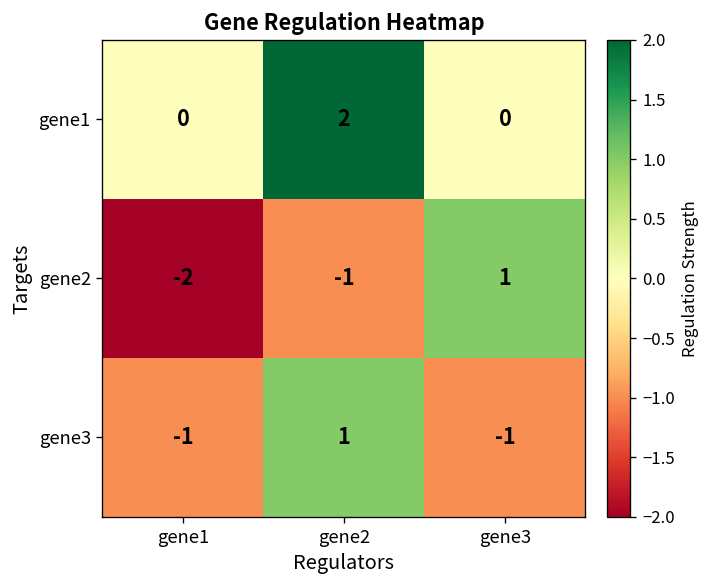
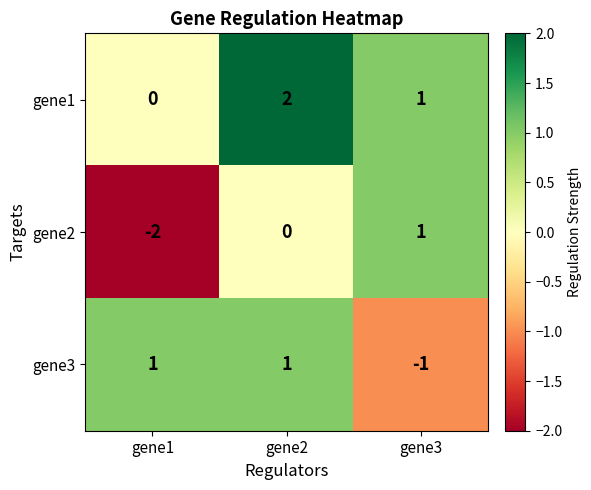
gene1, gene3: 0 -> 1
gene2, gene2: -1 -> 0
gene3, gene1: -1 -> 1
